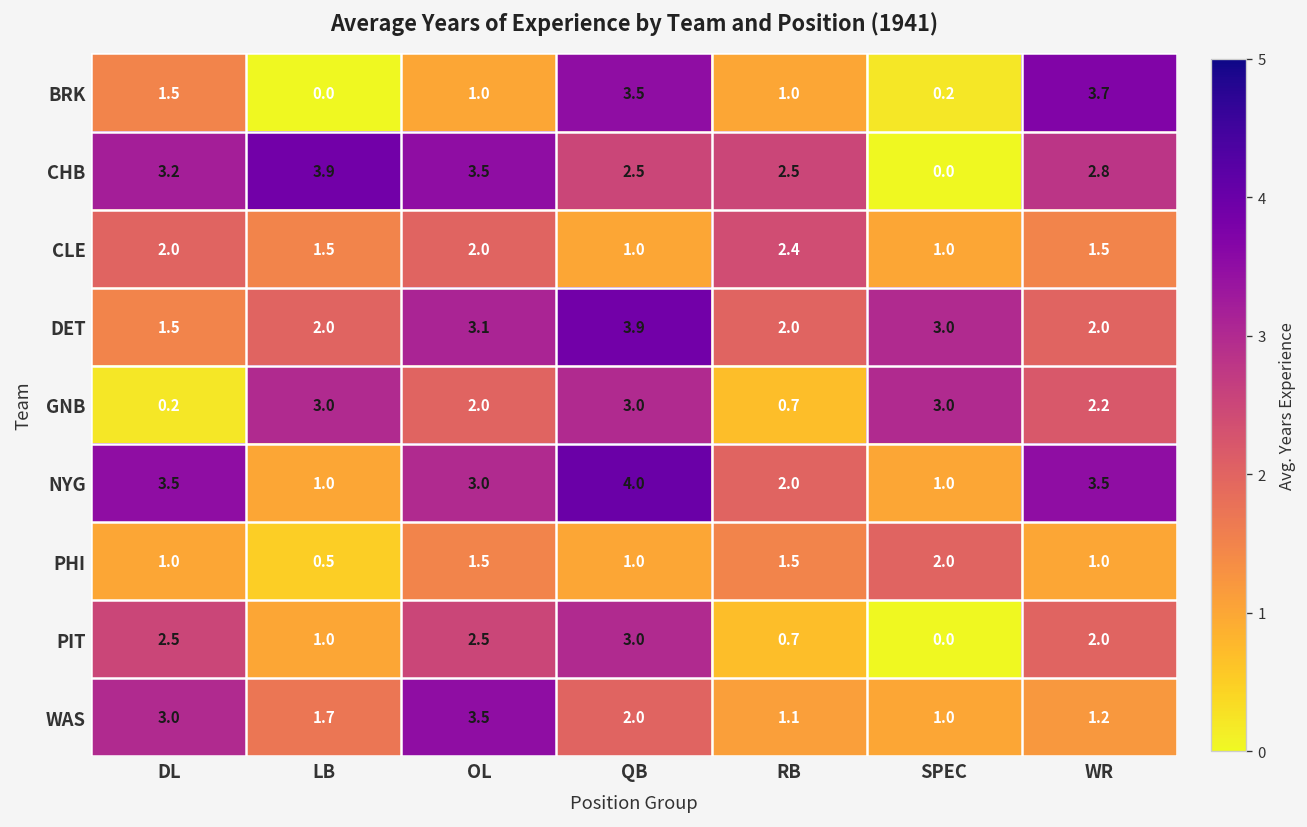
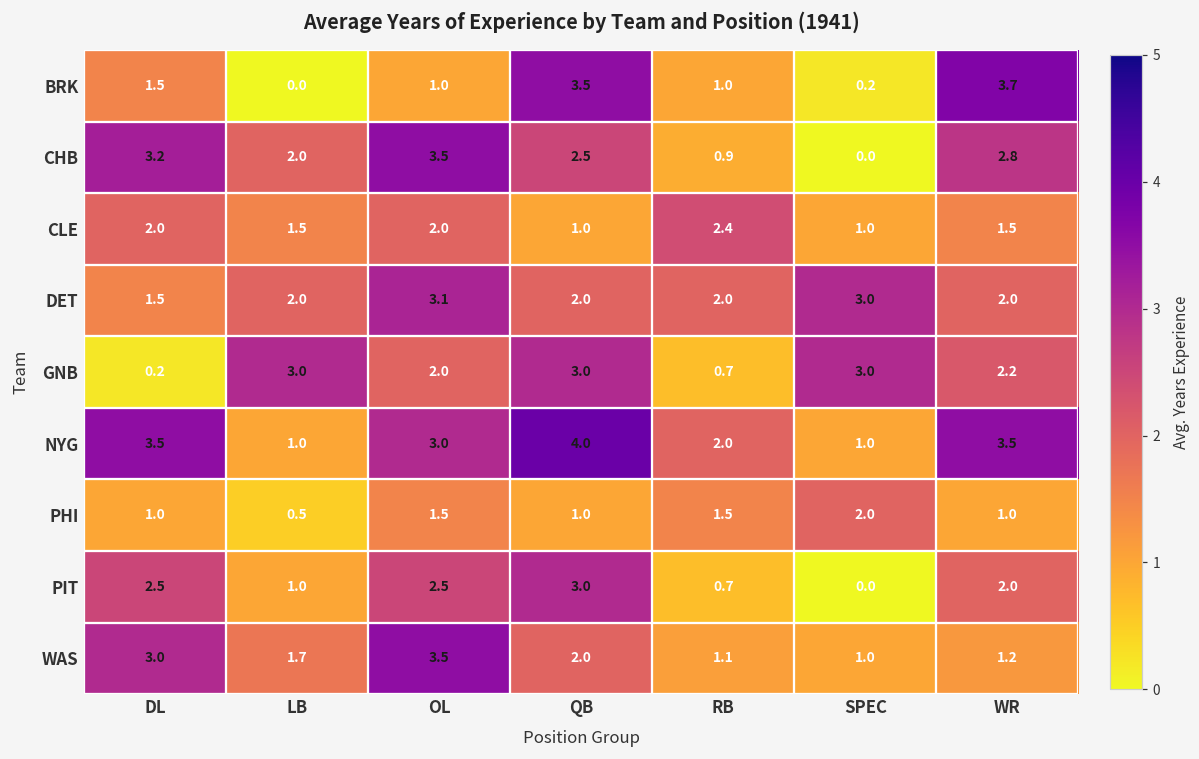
CHB, LB: 3.9 -> 2.0
CHB, RB: 2.5 -> 0.9
DET, QB: 3.9 -> 2.0
